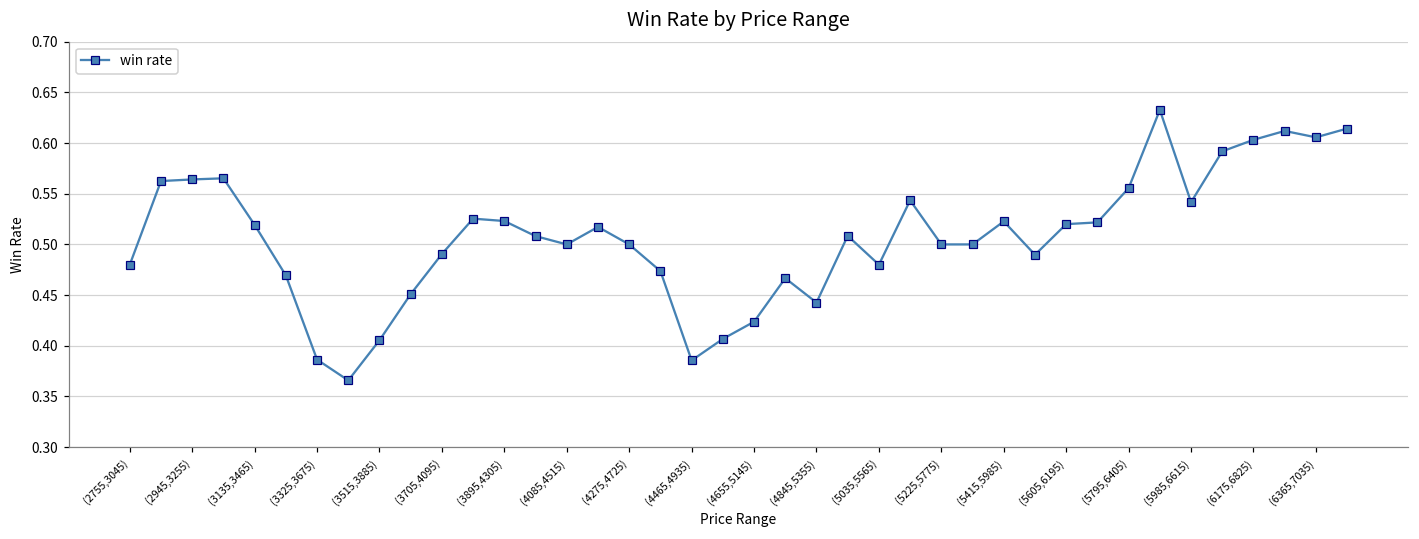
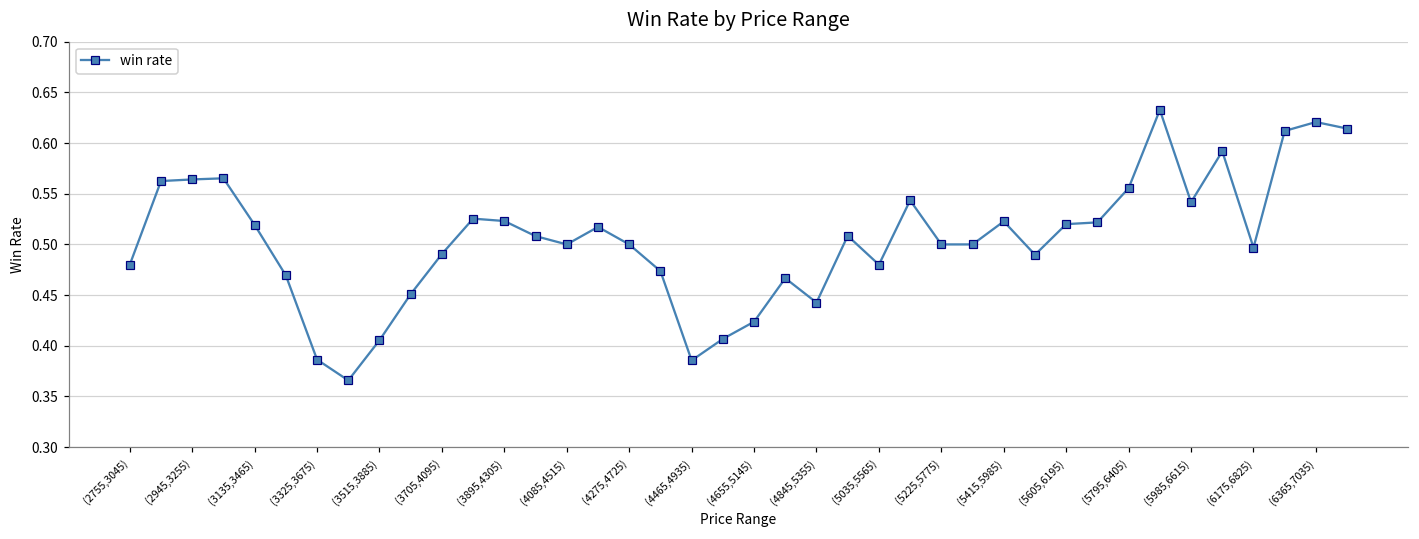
(6175,6825): 0.60 -> 0.50
(6365,7035): 0.61 -> 0.62
